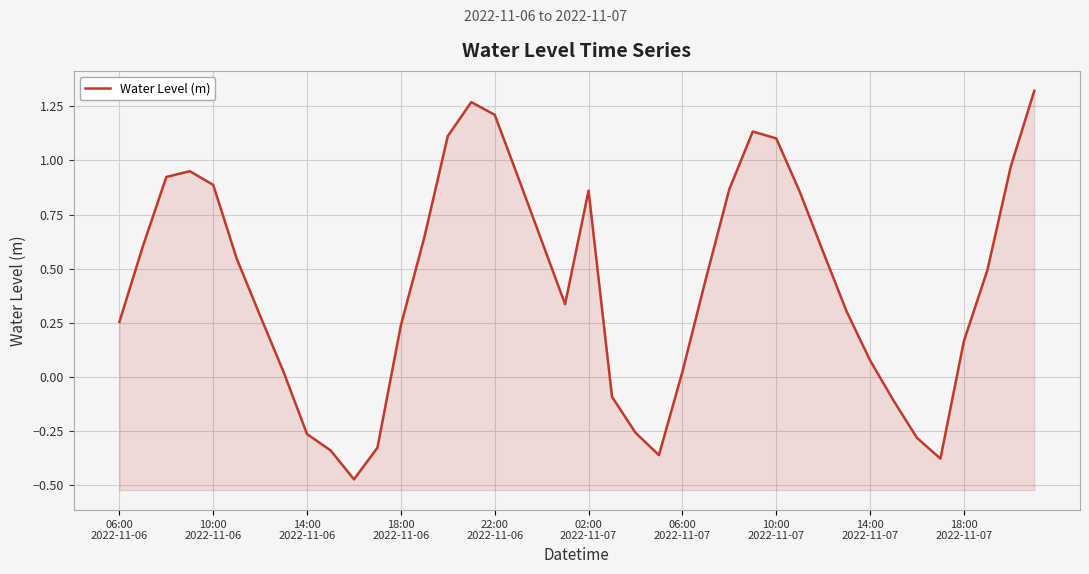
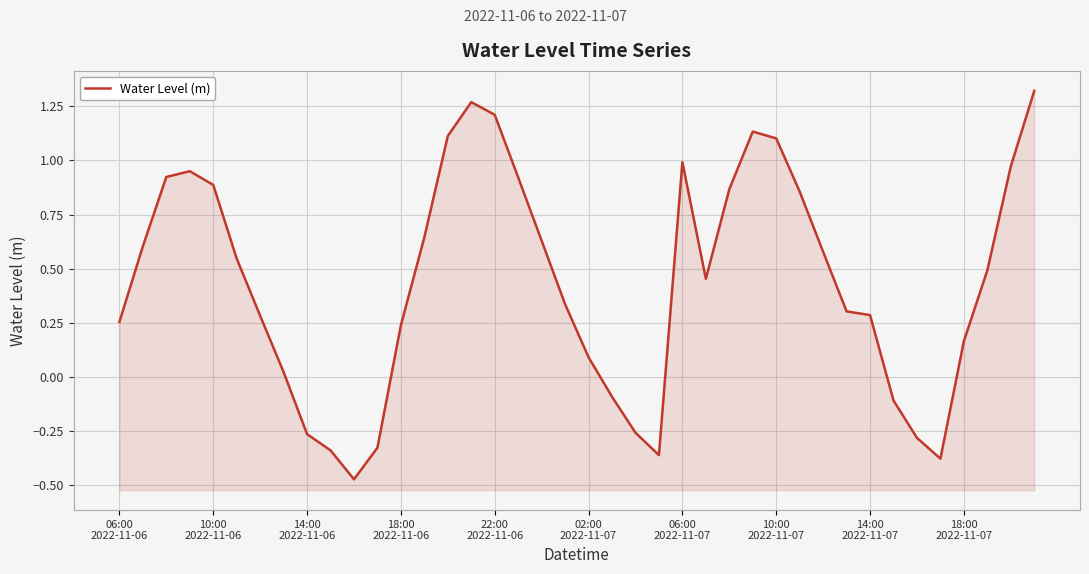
02:00 2022-11-07: 0.86 -> 0.09
06:00 2022-11-07: 0.02 -> 0.99
14:00 2022-11-07: 0.08 -> 0.29
